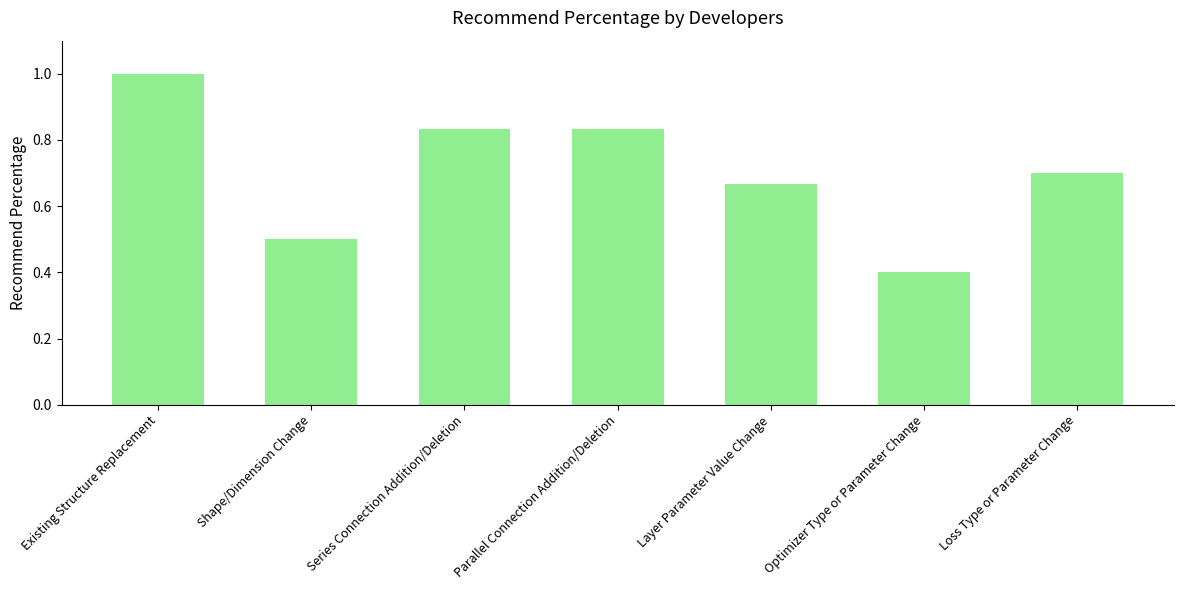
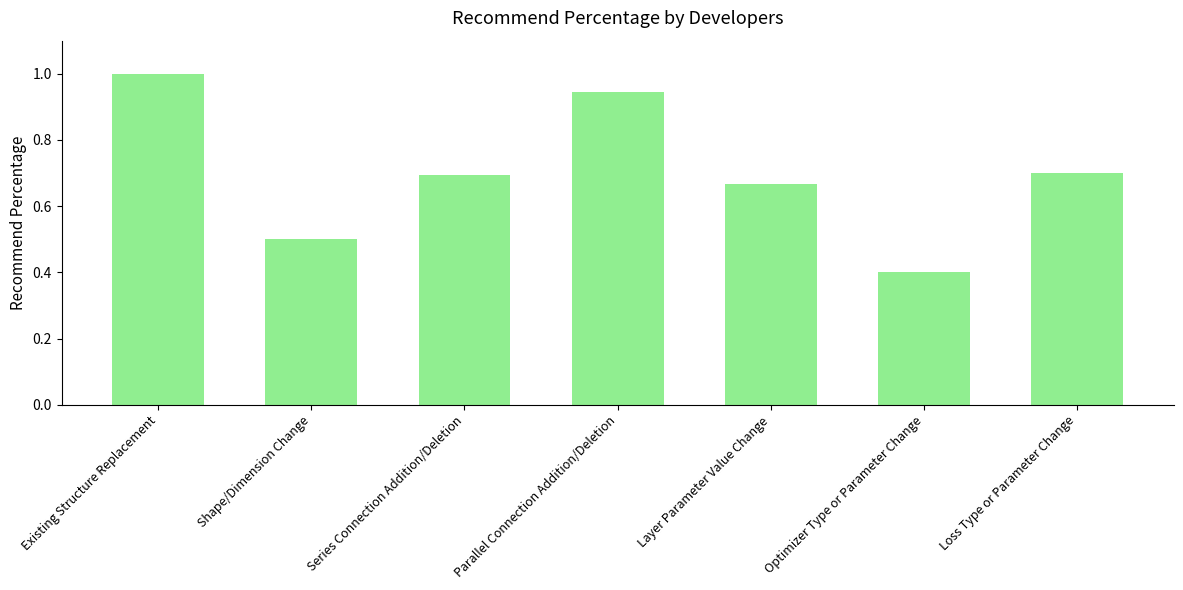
Series Connection Addition/Deletion: 0.83 -> 0.69
Parallel Connection Addition/Deletion: 0.83 -> 0.95
